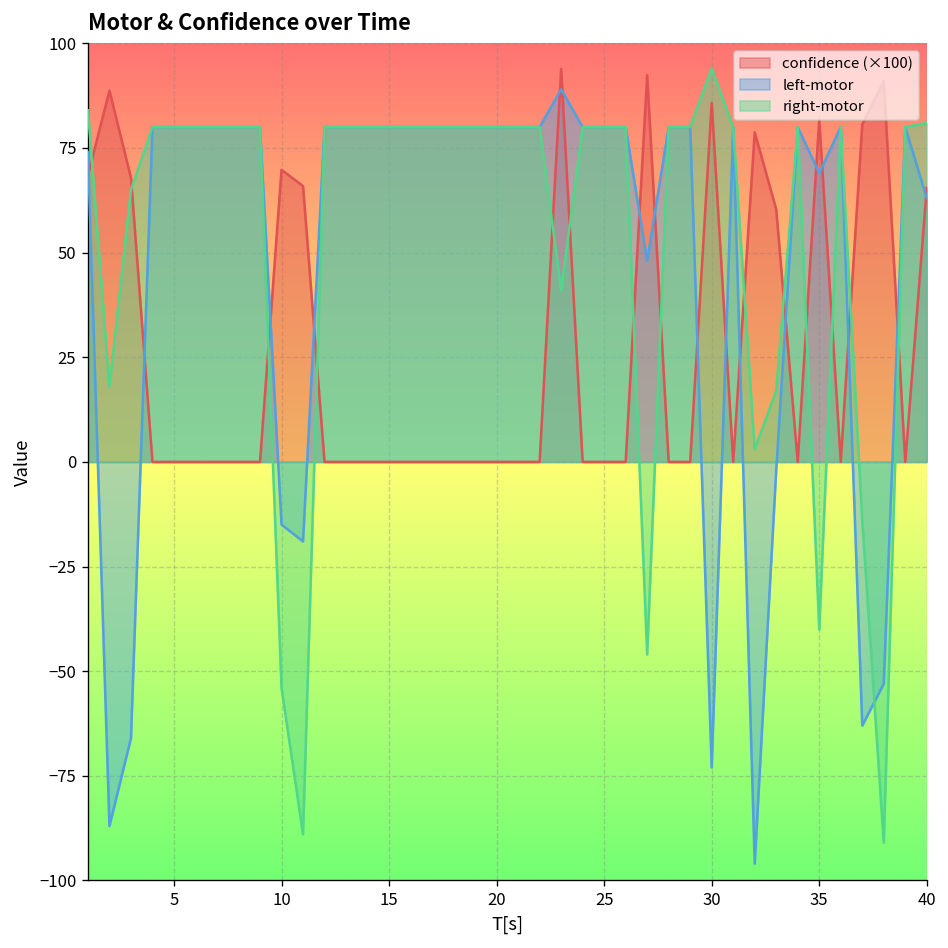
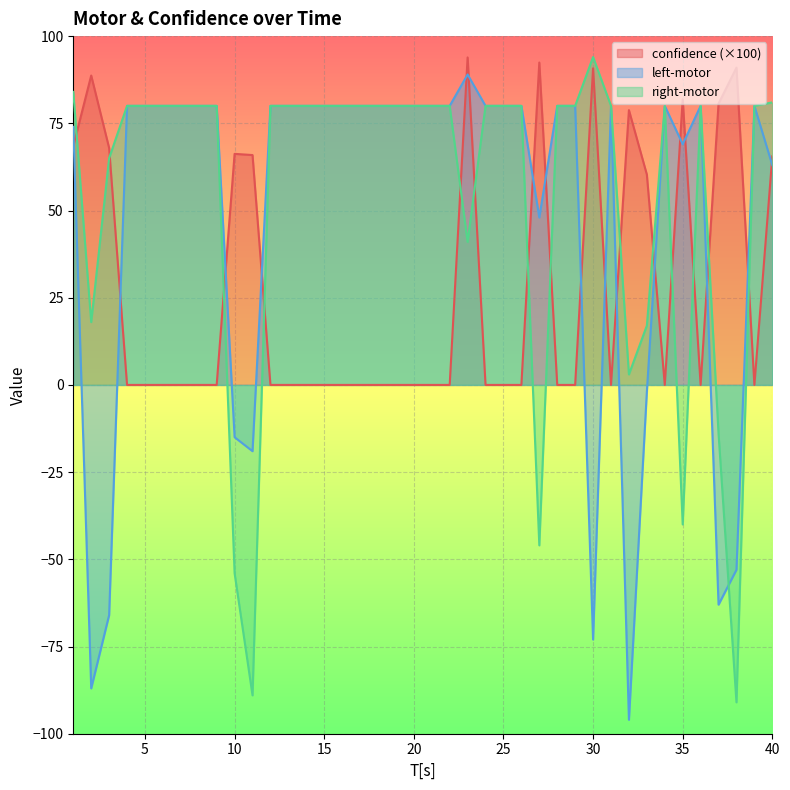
confidence (×100), 10: 70 -> 66
confidence (×100), 30: 86 -> 91
